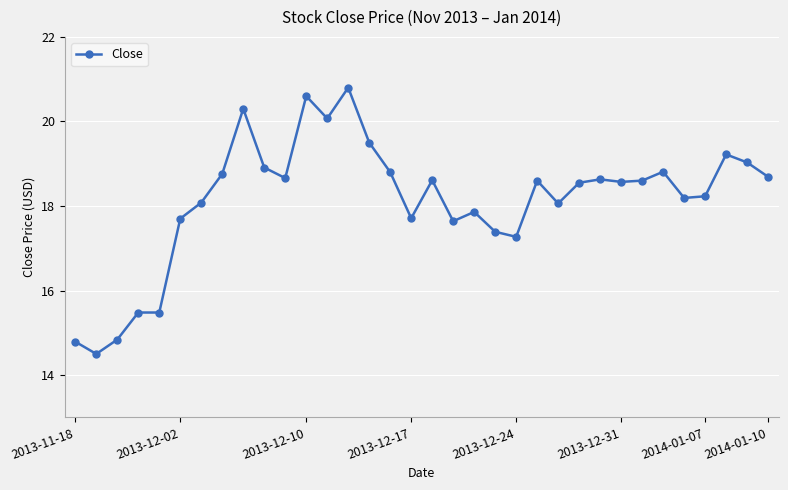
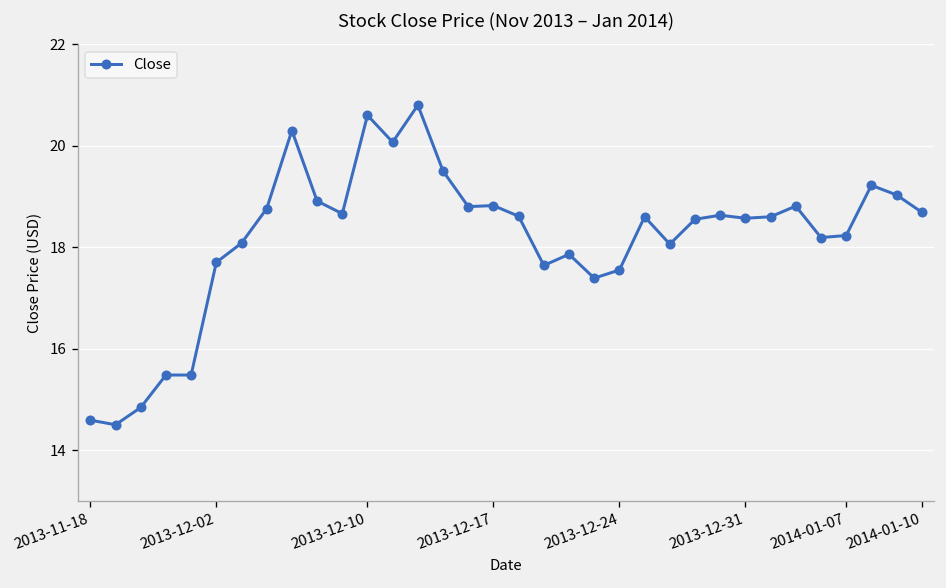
2013-11-18: 14.8 -> 14.6
2013-12-17: 17.7 -> 18.8
2013-12-24: 17.3 -> 17.6
